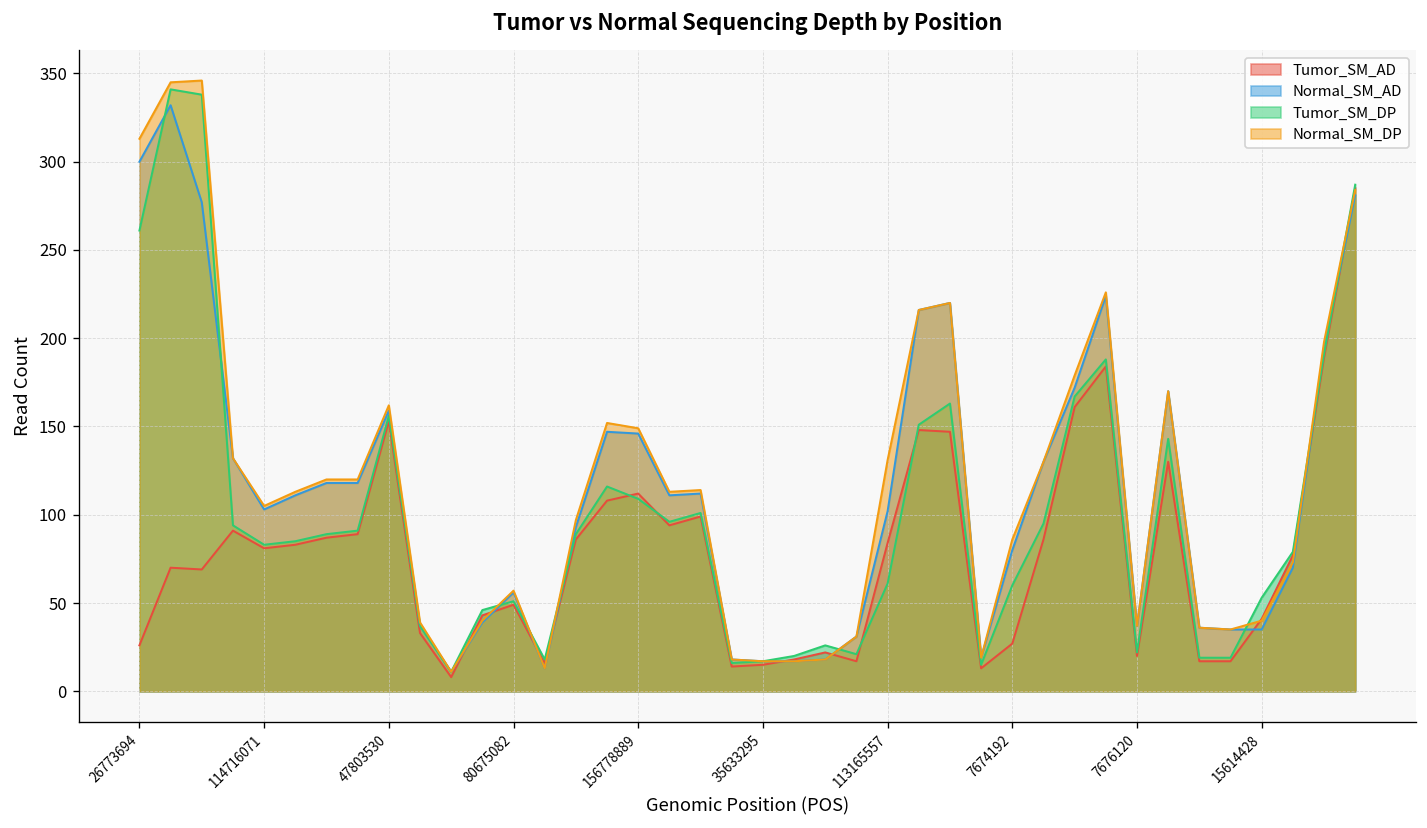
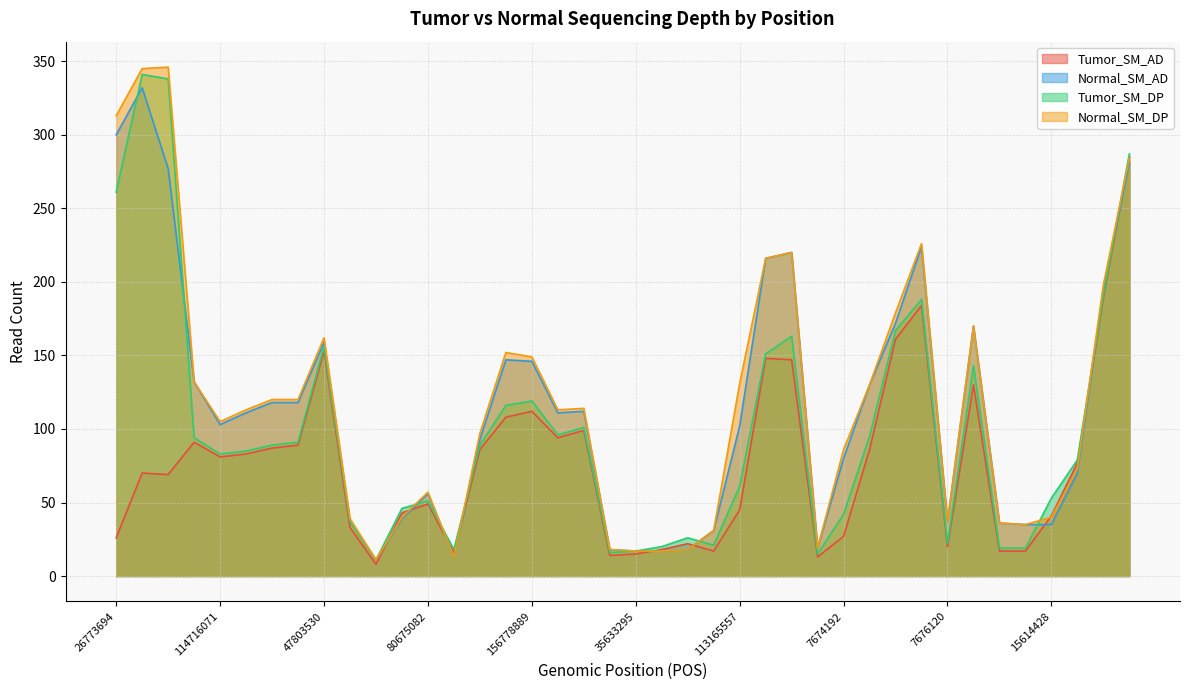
Tumor_SM_DP, 156778889: 109 -> 119
Tumor_SM_AD, 113165557: 84 -> 45
Tumor_SM_DP, 7674192: 60 -> 42
